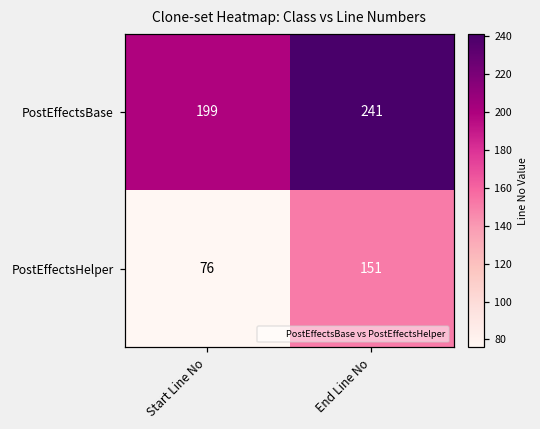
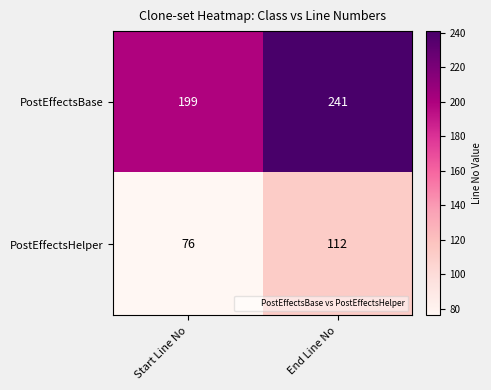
PostEffectsHelper, End Line No: 151 -> 112
